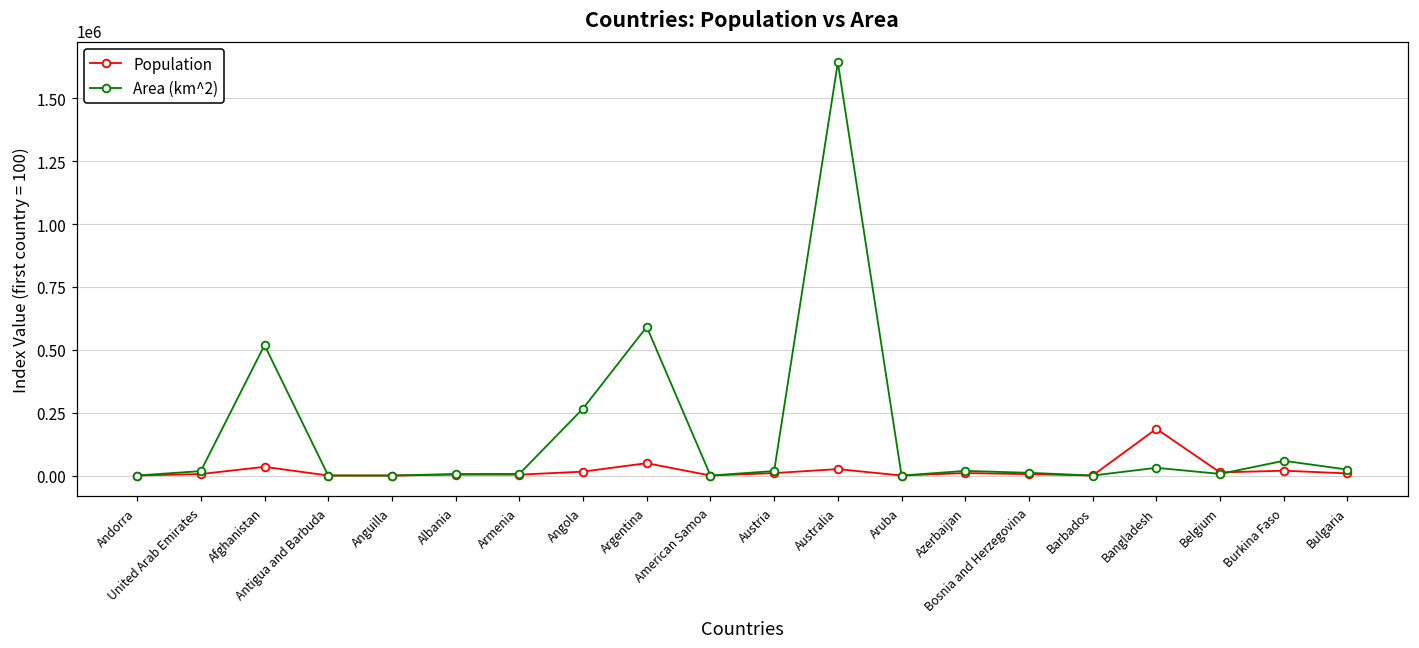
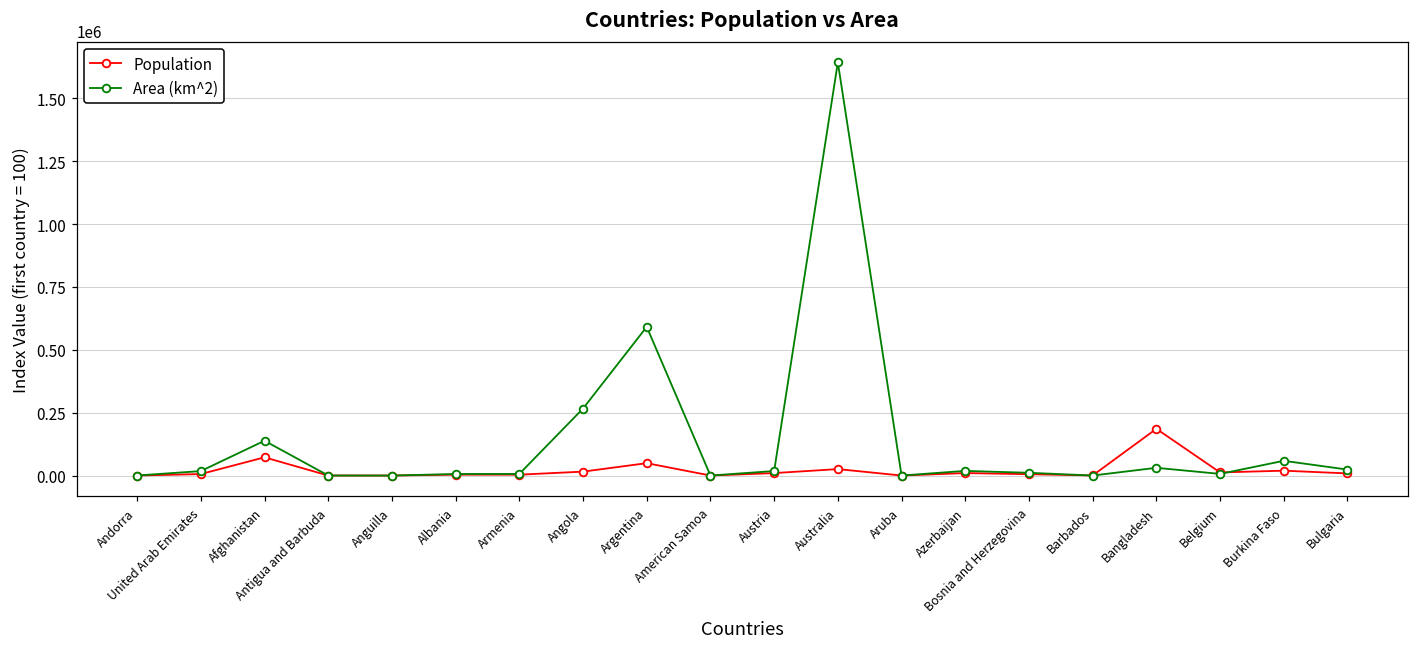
Population, Afghanistan: 30000 -> 70000
Area (km^2), Afghanistan: 520000 -> 140000
